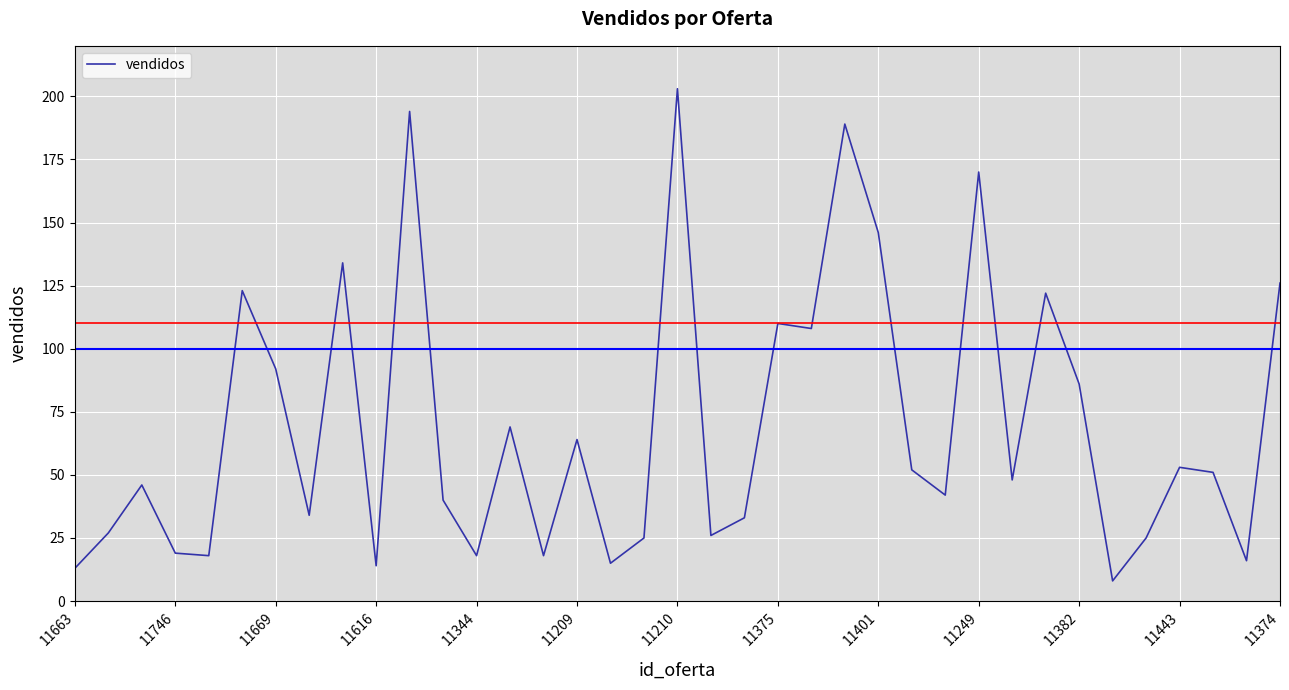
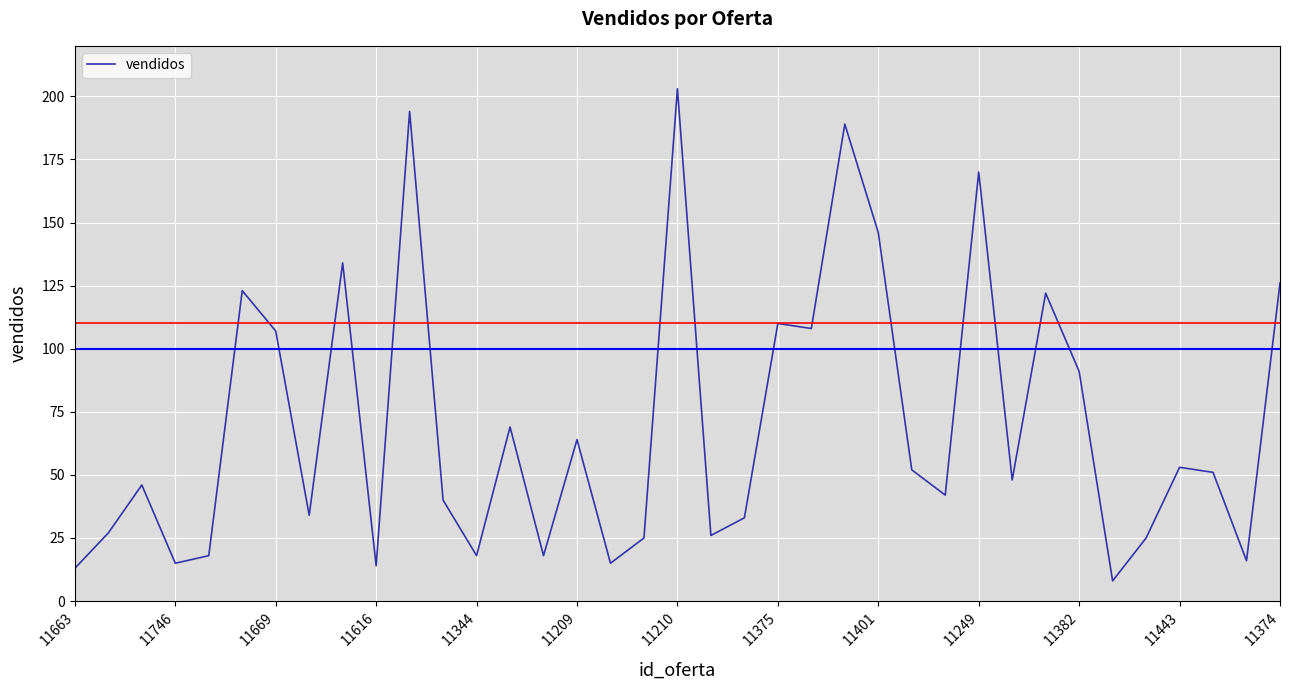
11746: 19 -> 15
11669: 92 -> 107
11382: 86 -> 91
